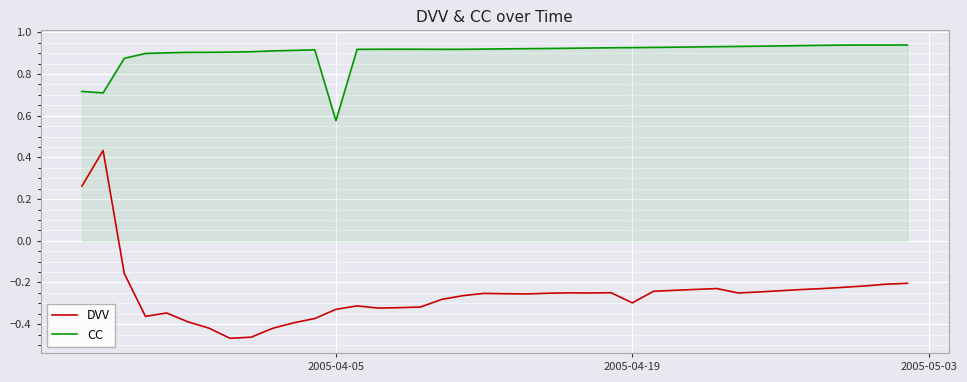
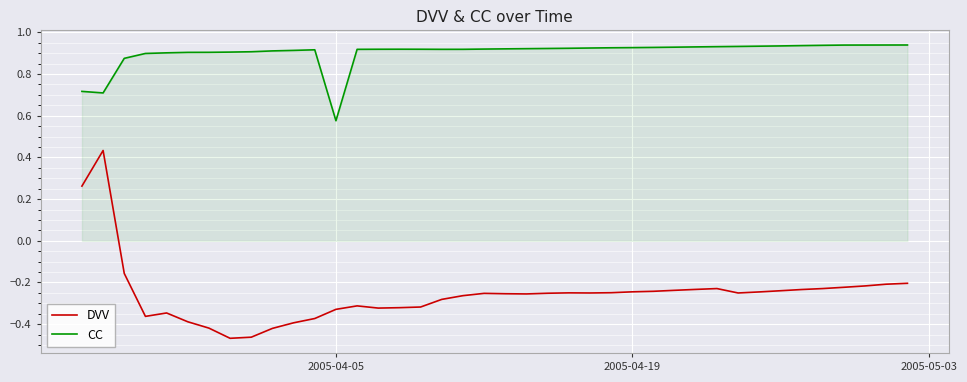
DVV, 2005-04-19: -0.30 -> -0.24
